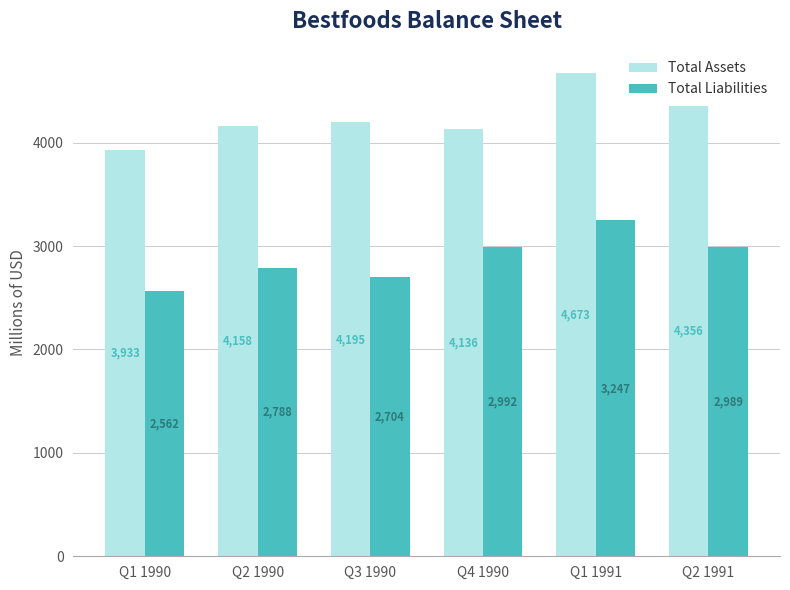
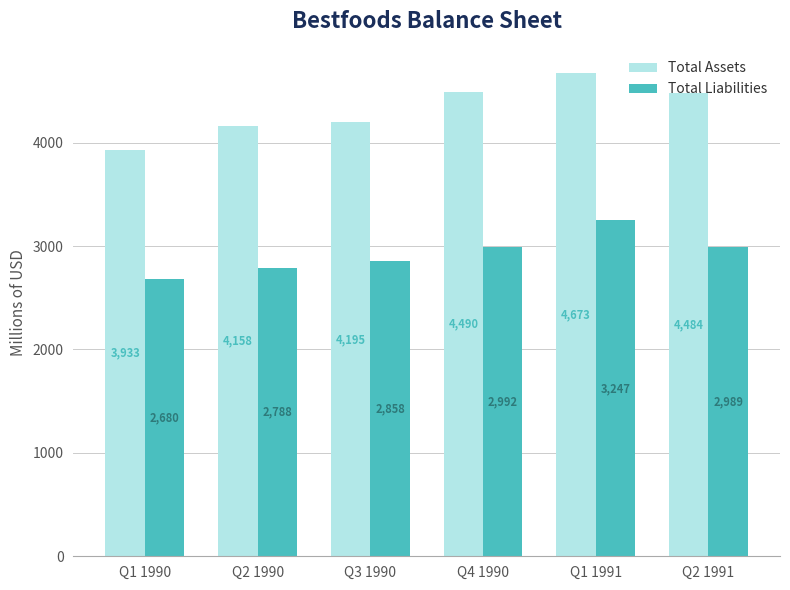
Total Liabilities, Q1 1990: 2,562 -> 2,680
Total Liabilities, Q3 1990: 2,704 -> 2,858
Total Assets, Q4 1990: 4,136 -> 4,490
Total Assets, Q2 1991: 4,356 -> 4,484
